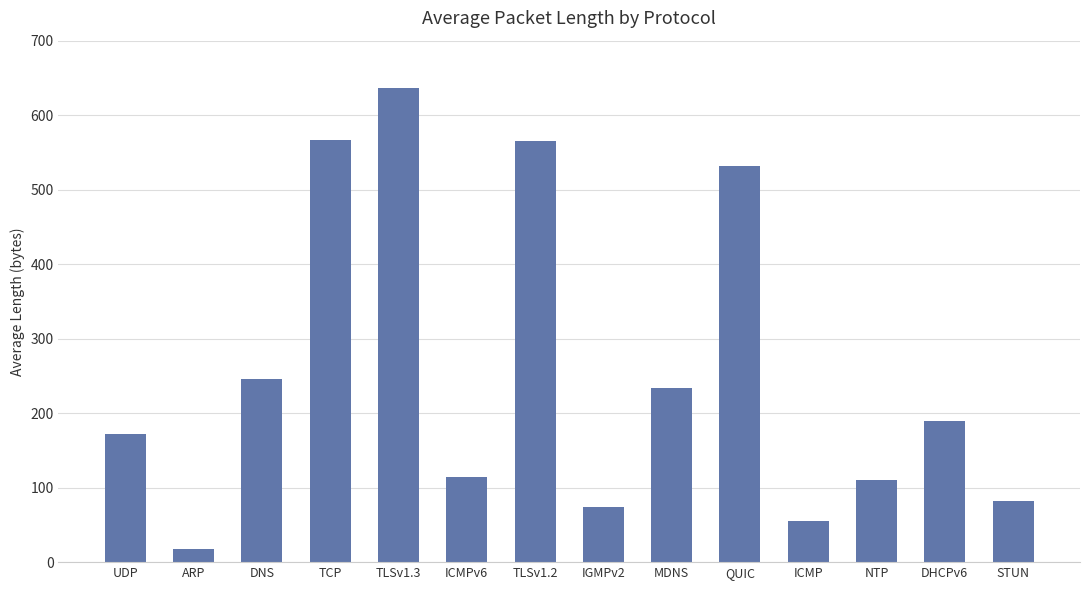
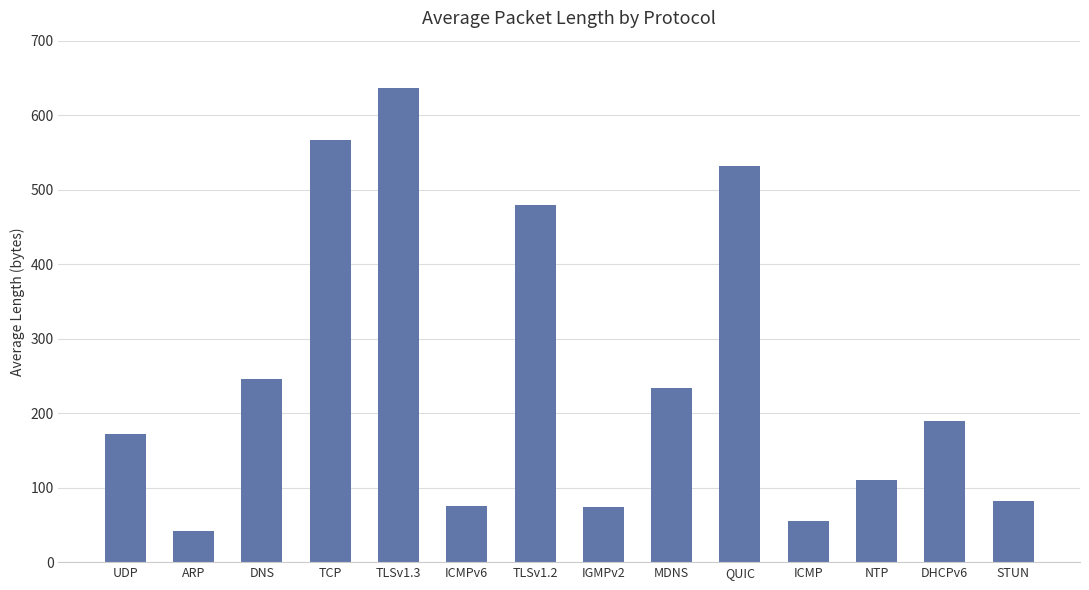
ARP: 20 -> 40
ICMPv6: 110 -> 80
TLSv1.2: 570 -> 480
